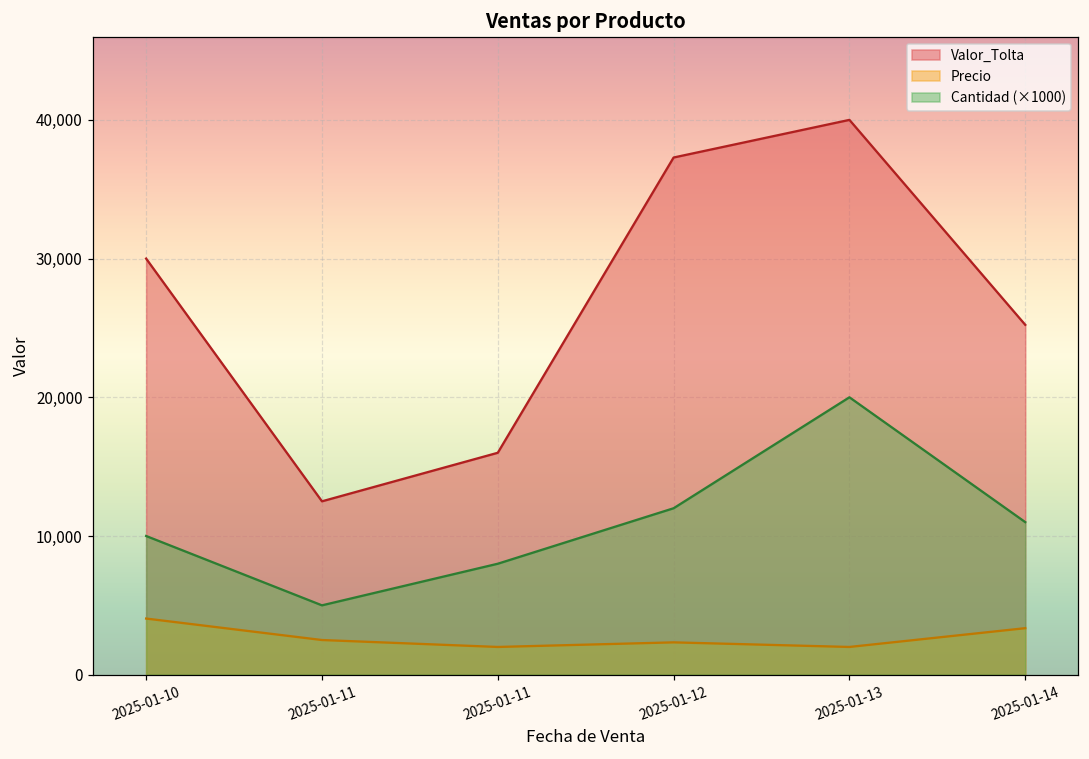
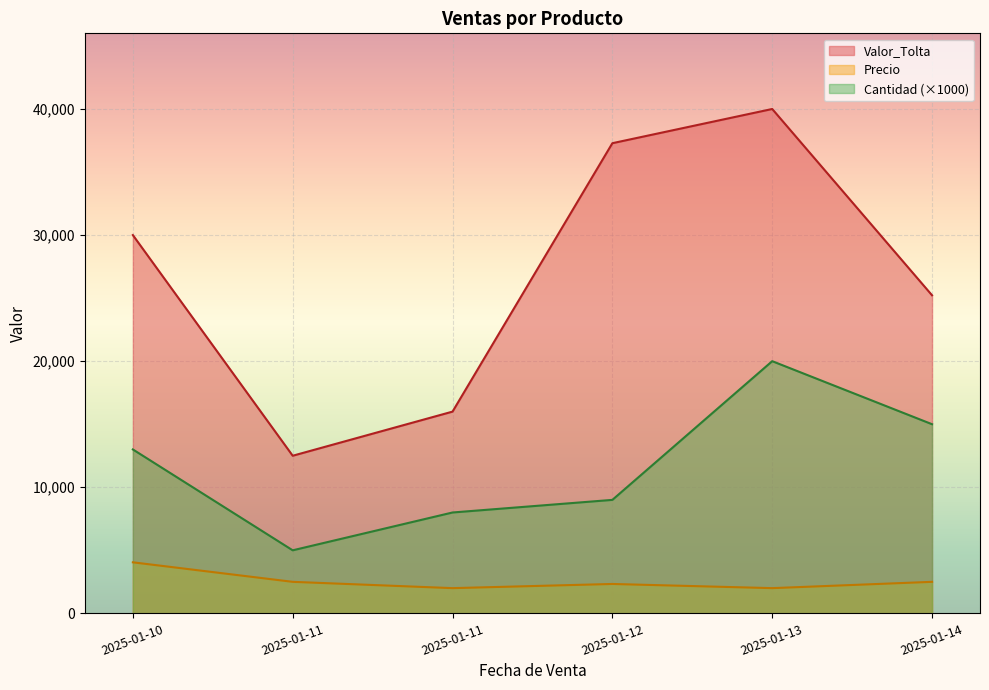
Cantidad (×1000), 2025-01-10: 10,000 -> 13,000
Cantidad (×1000), 2025-01-12: 12,000 -> 9,000
Precio, 2025-01-14: 3,400 -> 2,500
Cantidad (×1000), 2025-01-14: 11,000 -> 15,000
